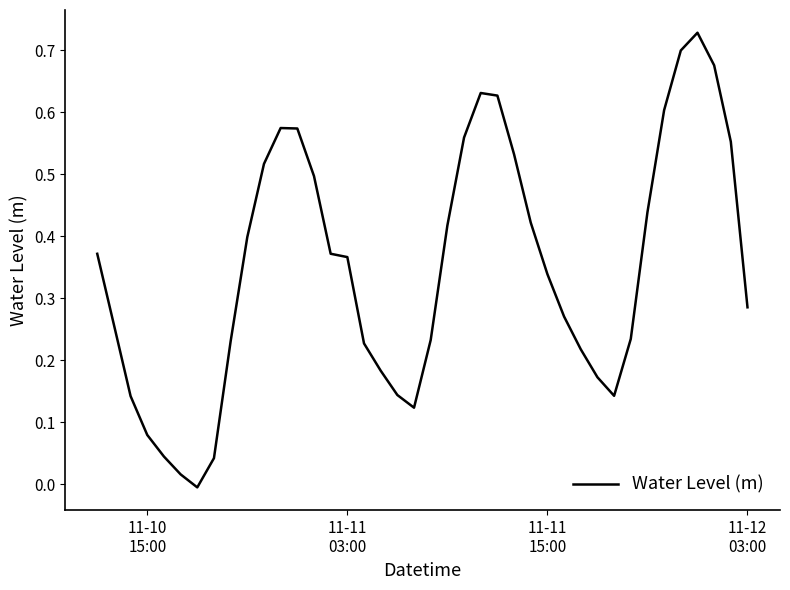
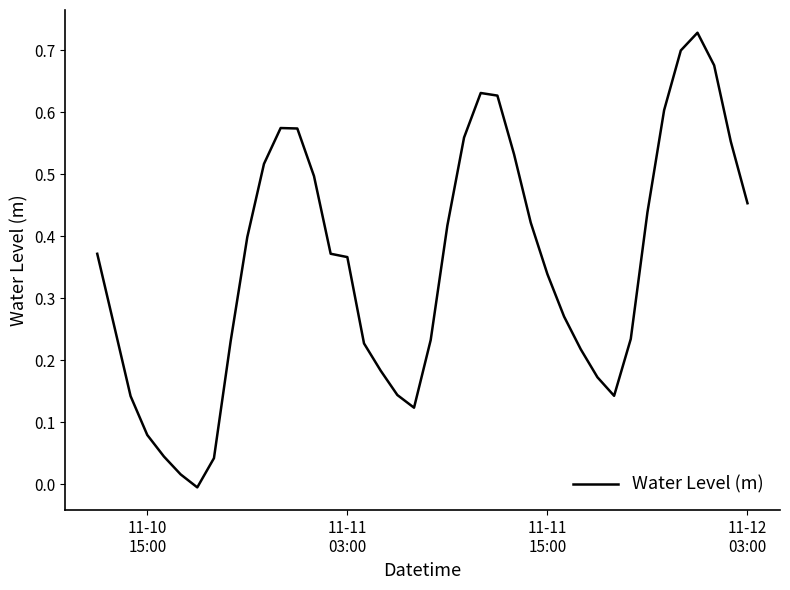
11-12 03:00: 0.29 -> 0.45
